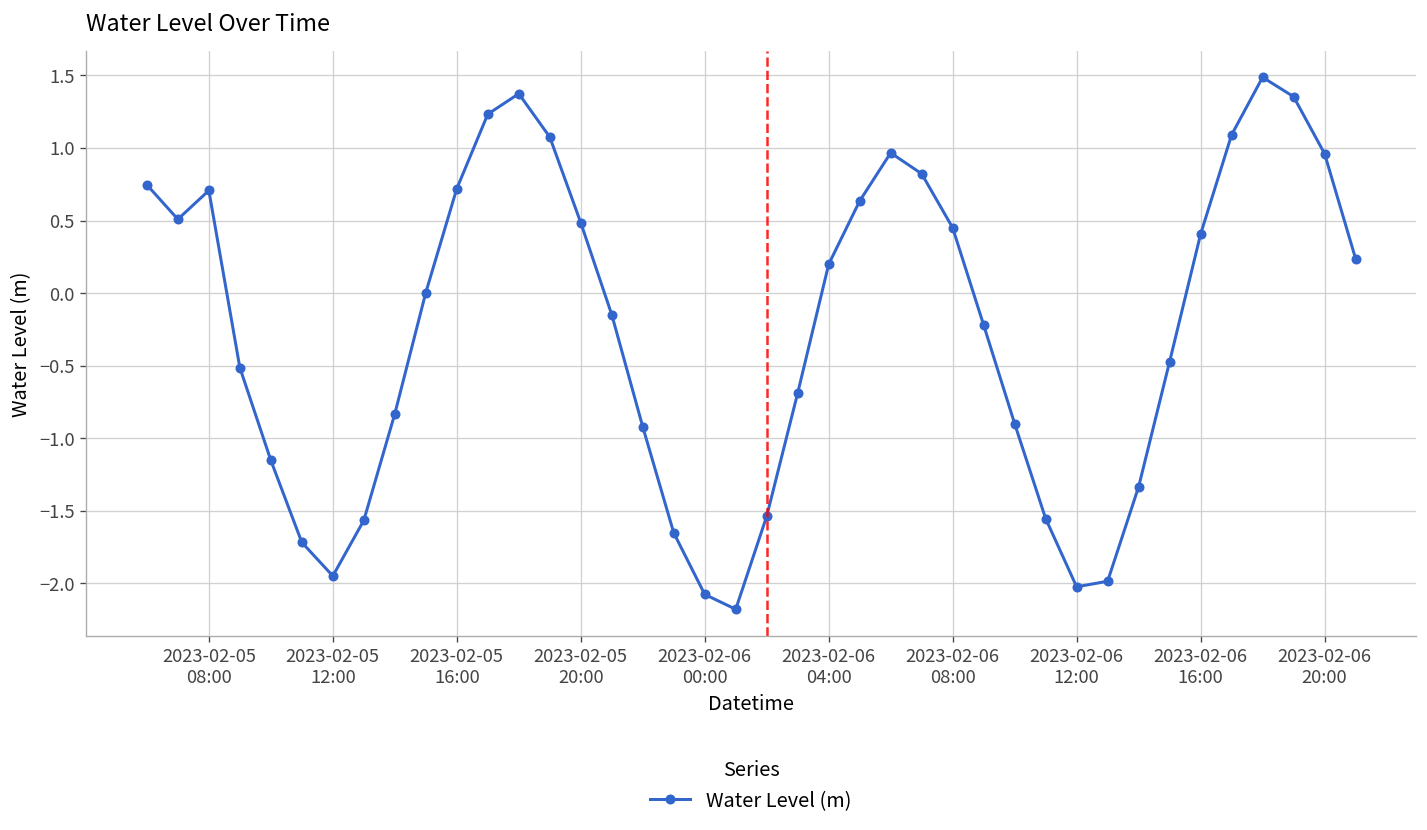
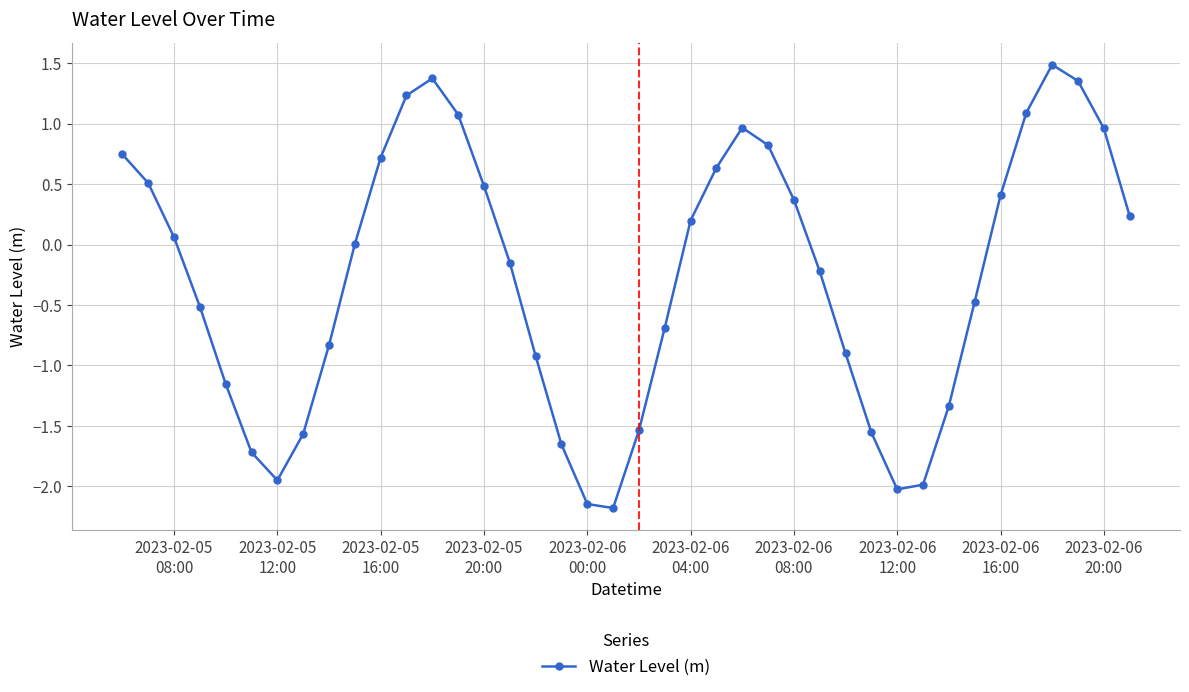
2023-02-05 08:00: 0.71 -> 0.06
2023-02-06 00:00: -2.08 -> -2.15
2023-02-06 08:00: 0.45 -> 0.37
